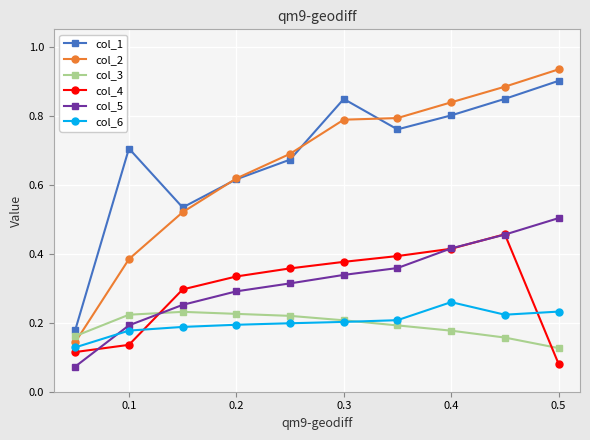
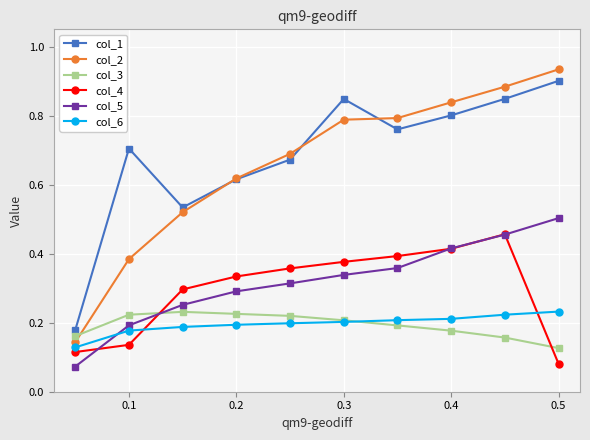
col_6, 0.4: 0.26 -> 0.21
